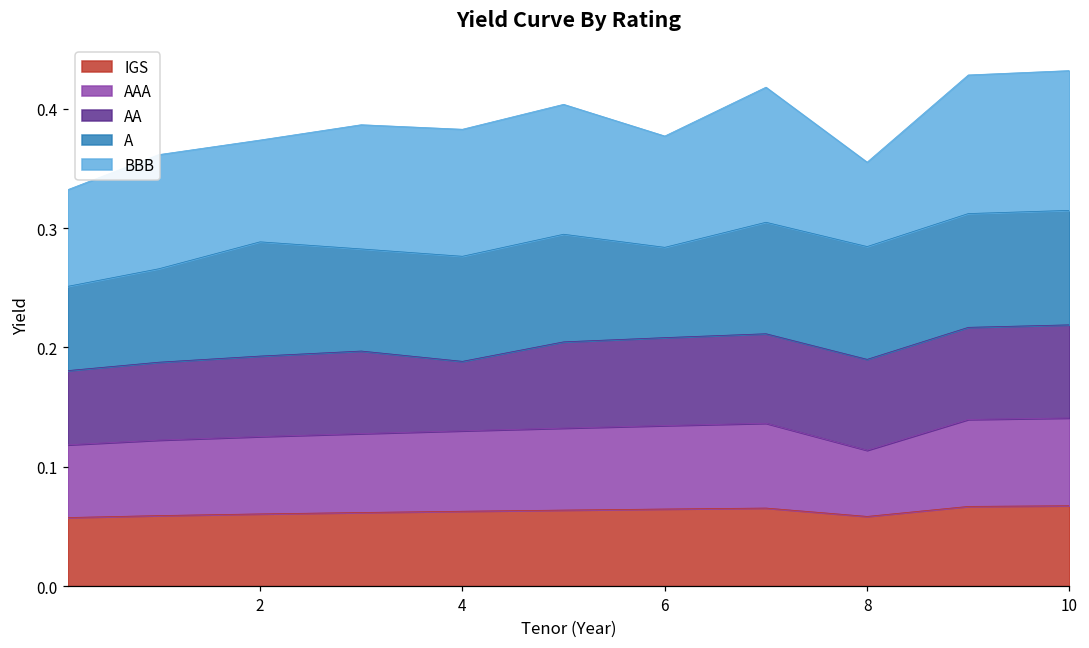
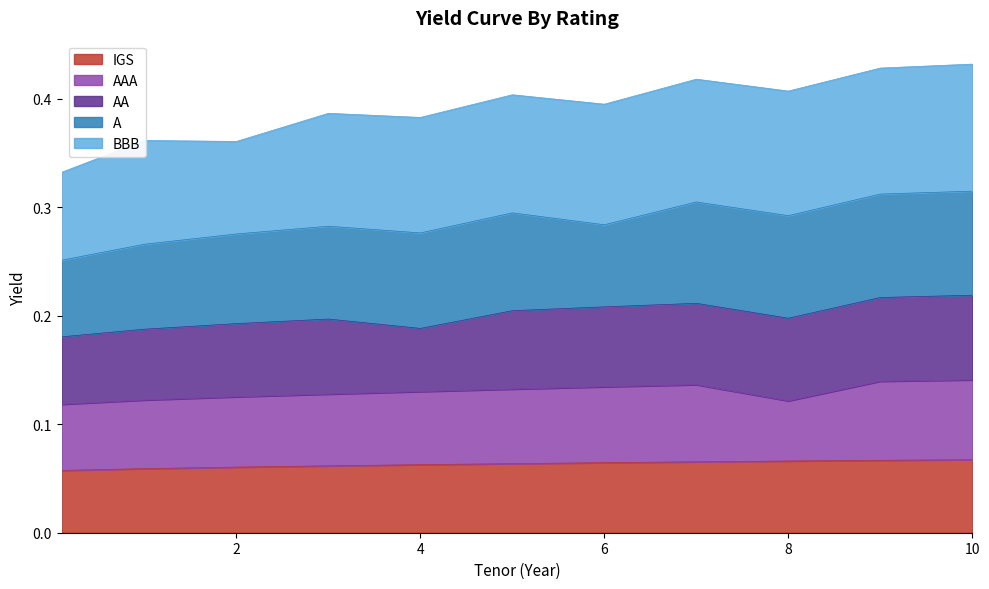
A, 2: 0.096 -> 0.083
BBB, 6: 0.093 -> 0.111
IGS, 8: 0.058 -> 0.066
BBB, 8: 0.071 -> 0.115
